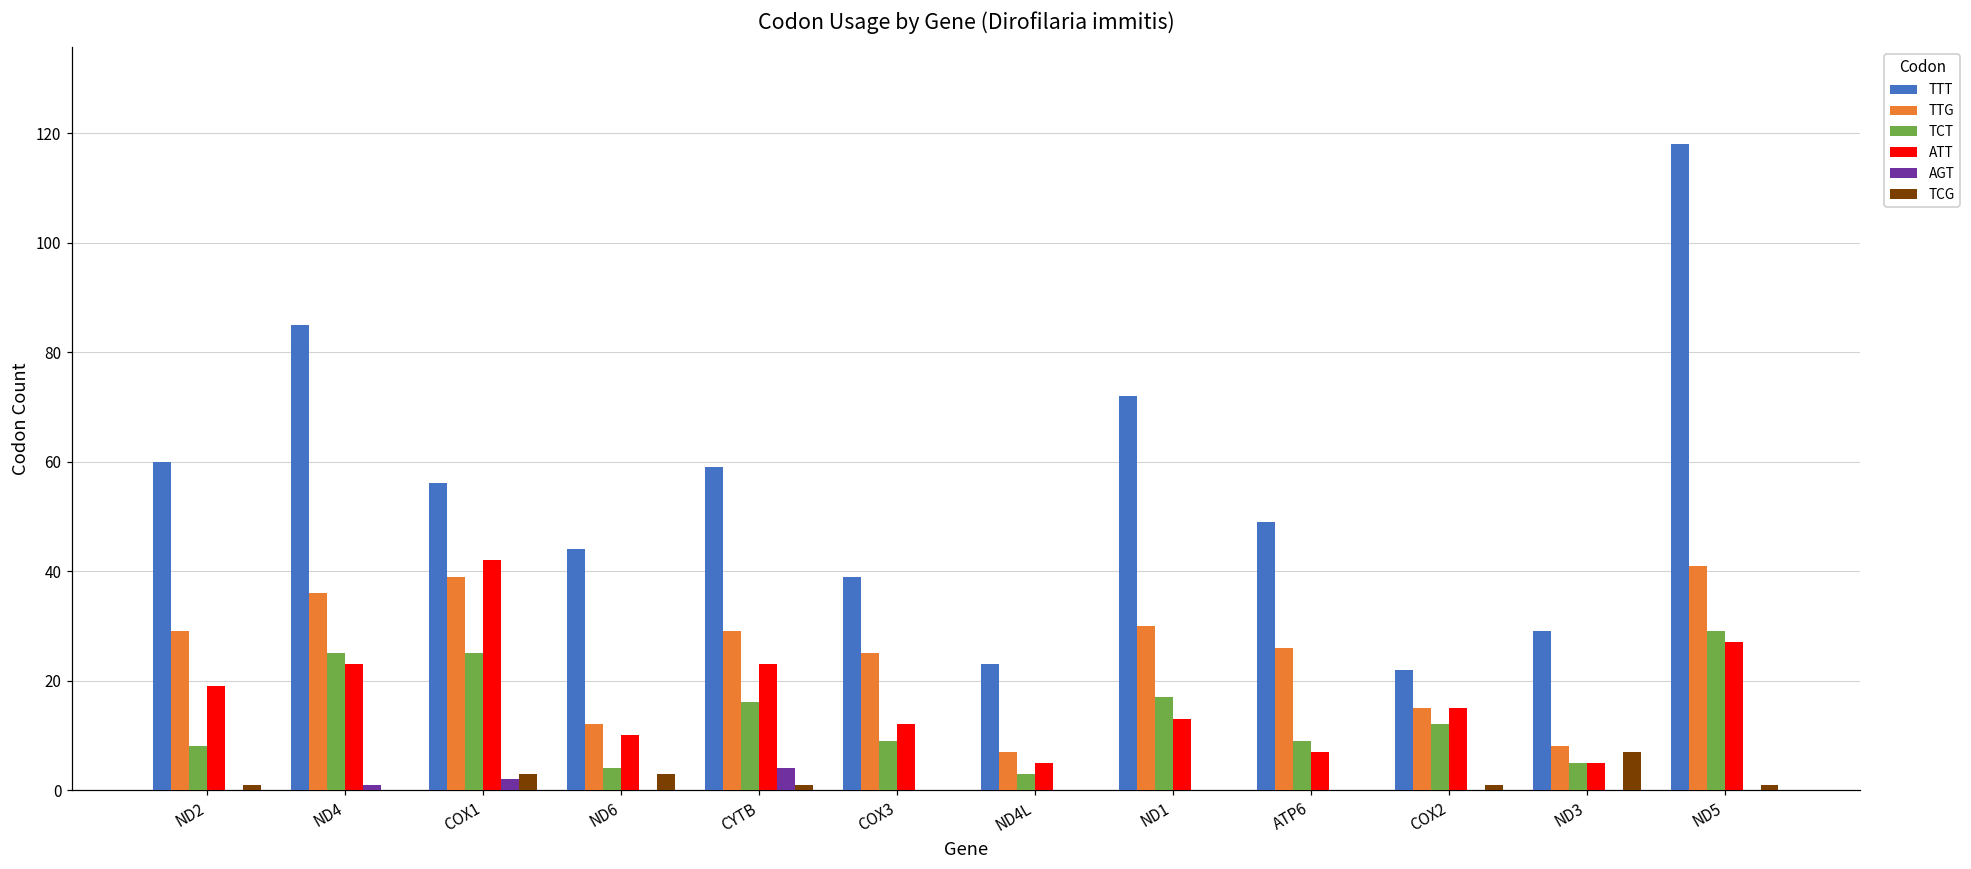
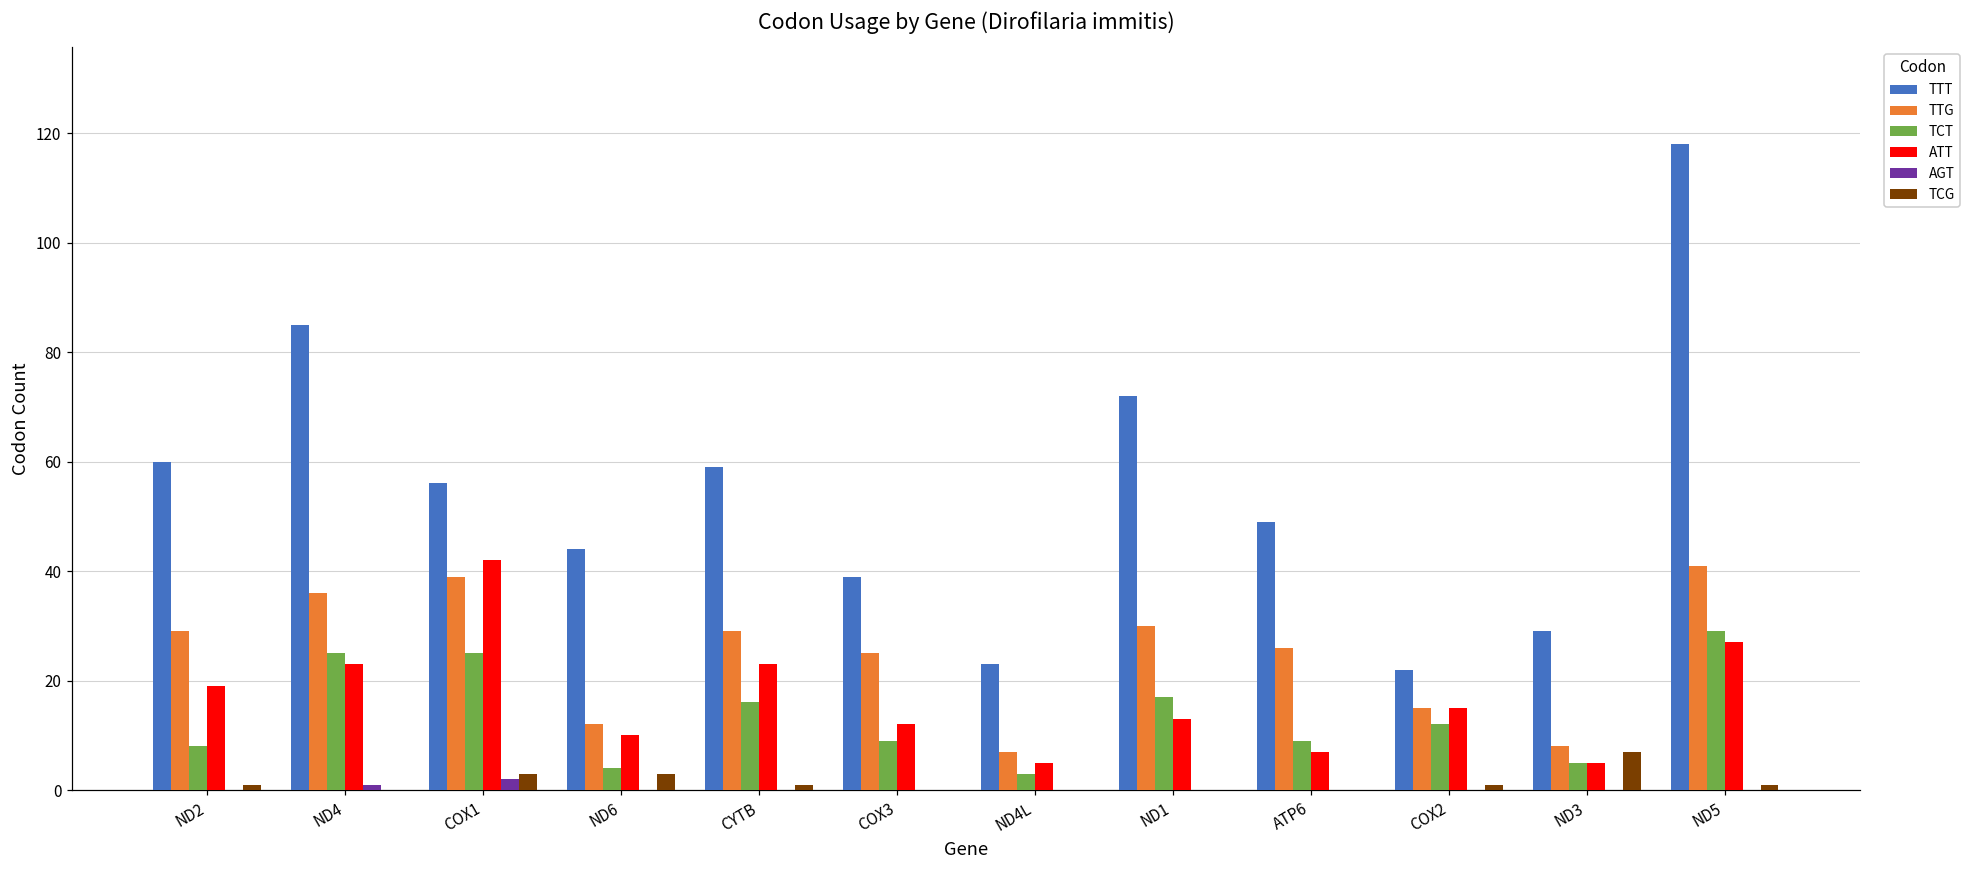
AGT, CYTB: 4 -> 0
